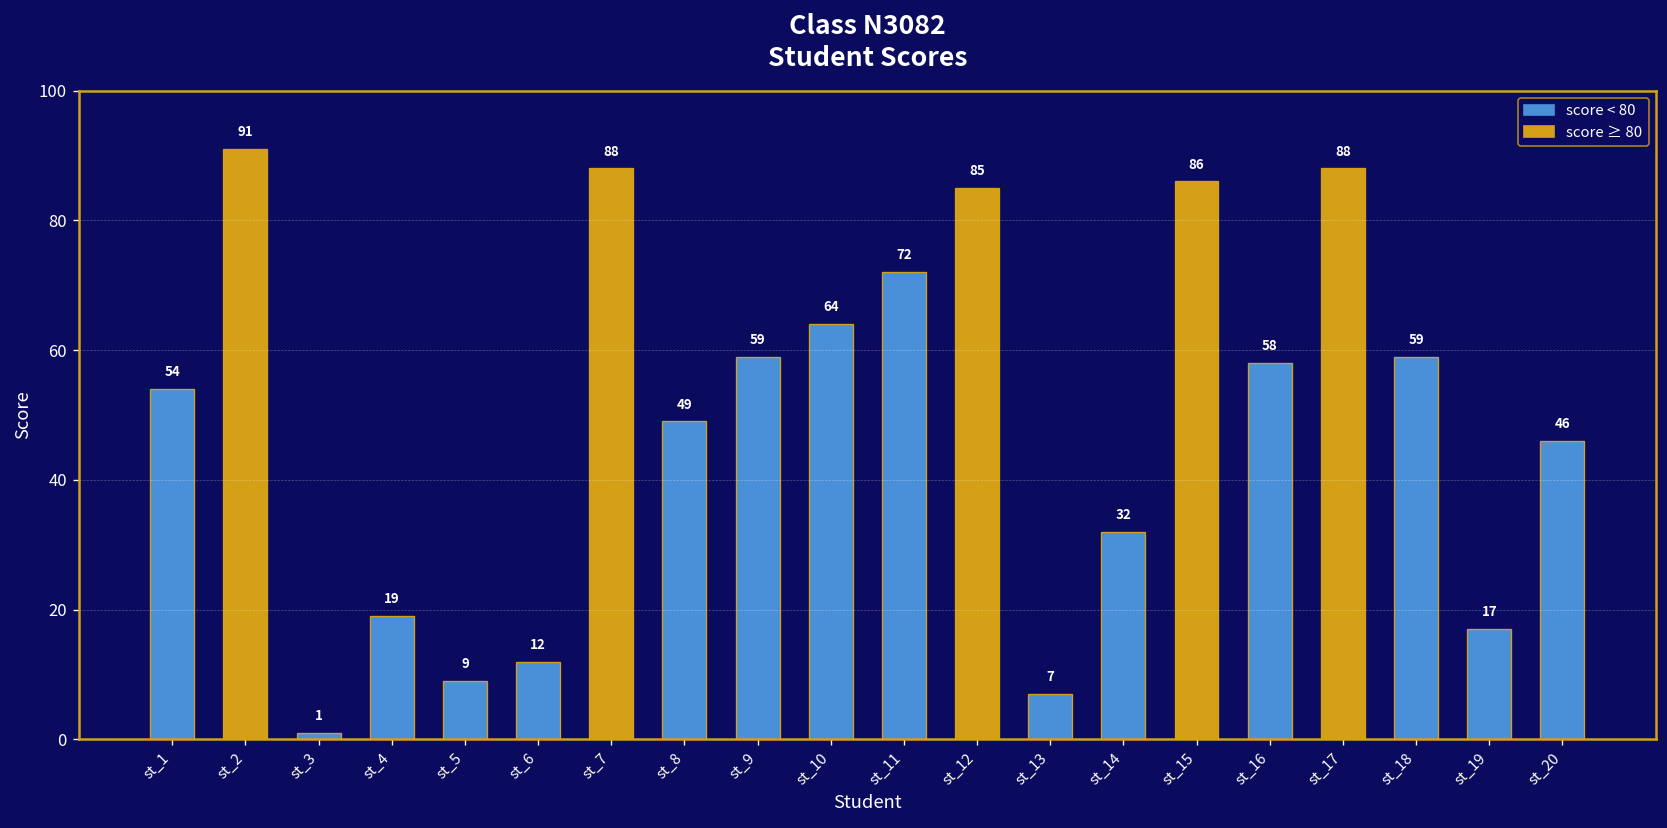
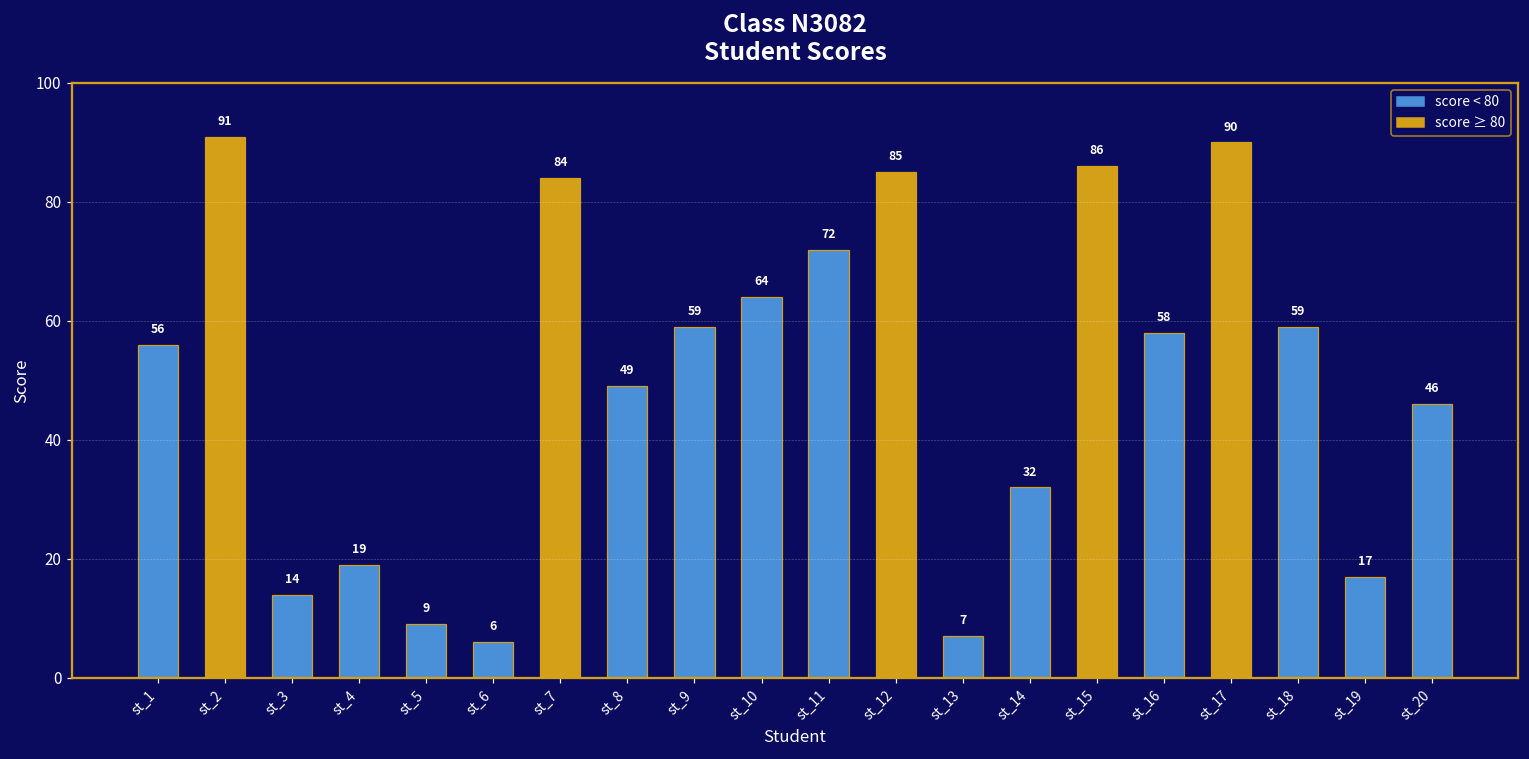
st_1: 54 -> 56
st_3: 1 -> 14
st_6: 12 -> 6
st_7: 88 -> 84
st_17: 88 -> 90
